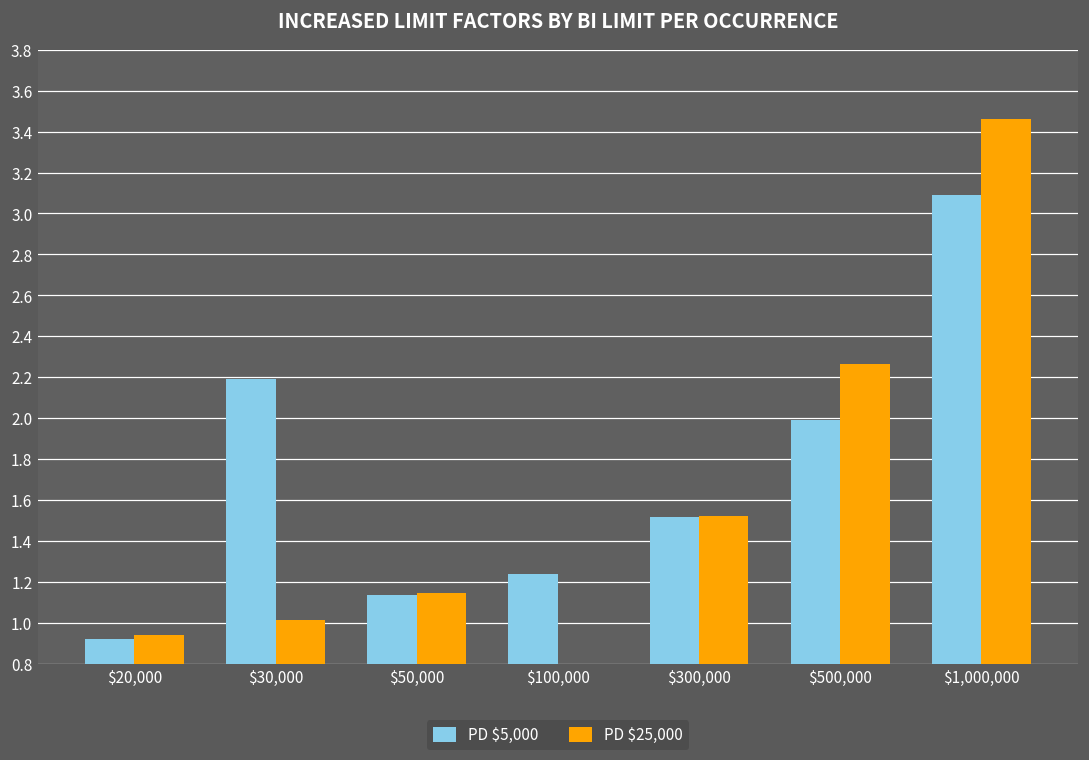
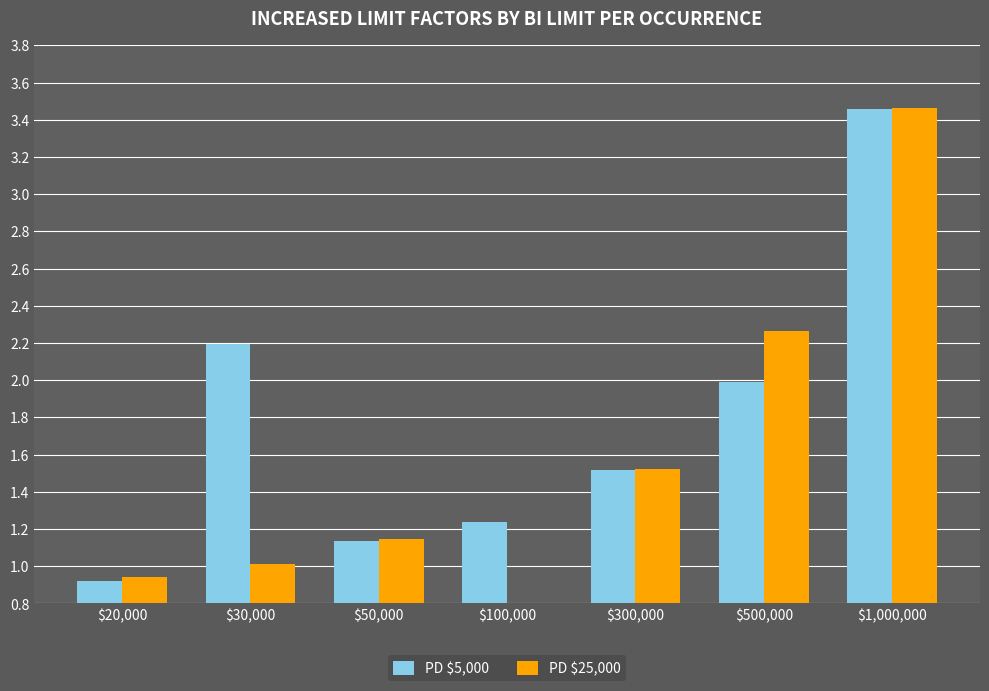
PD $5,000, $1,000,000: 3.09 -> 3.46
